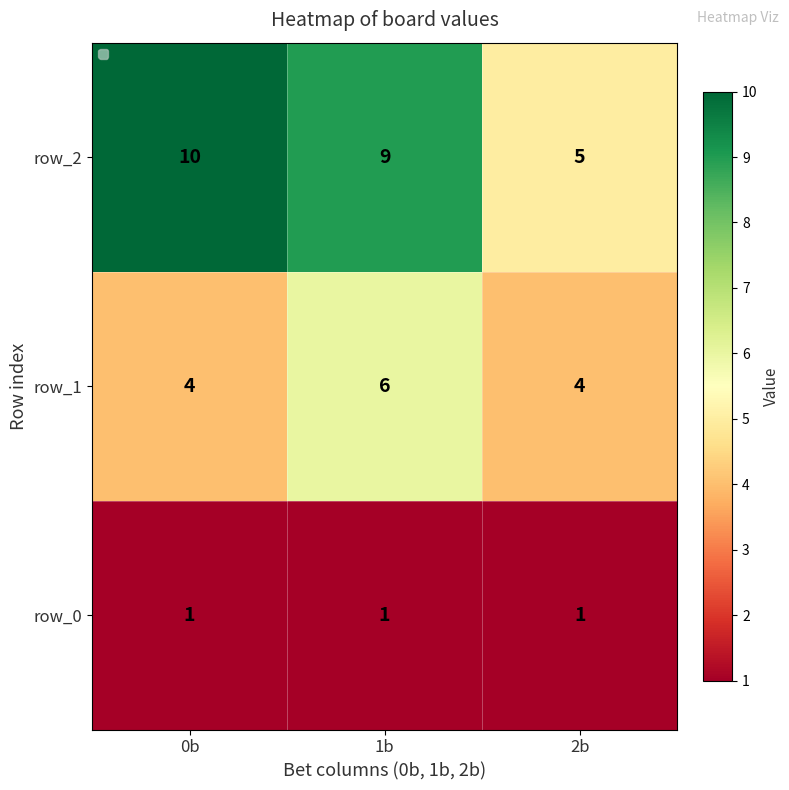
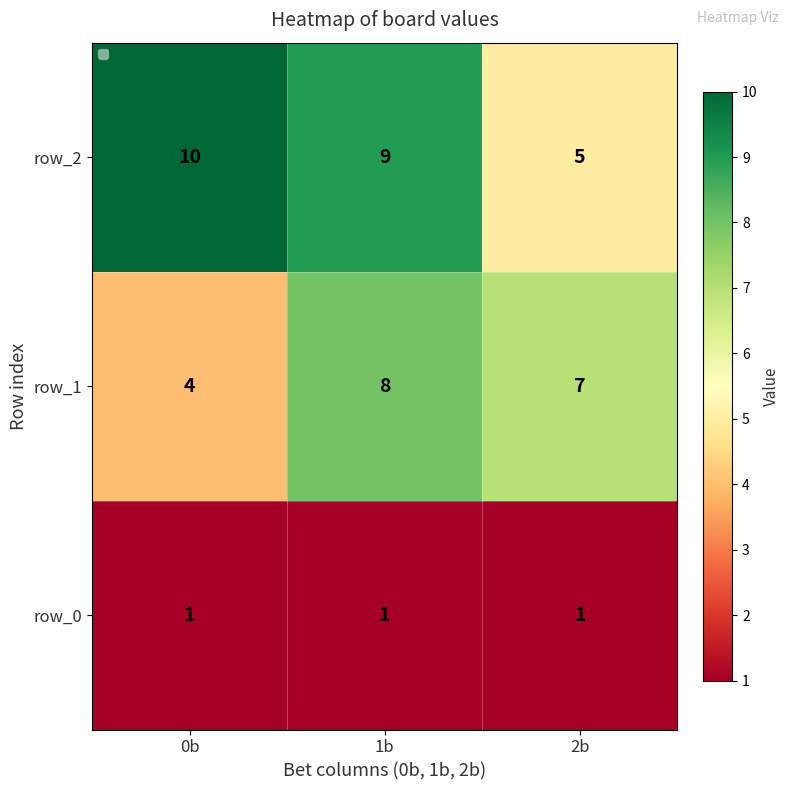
row_1, 1b: 6 -> 8
row_1, 2b: 4 -> 7
